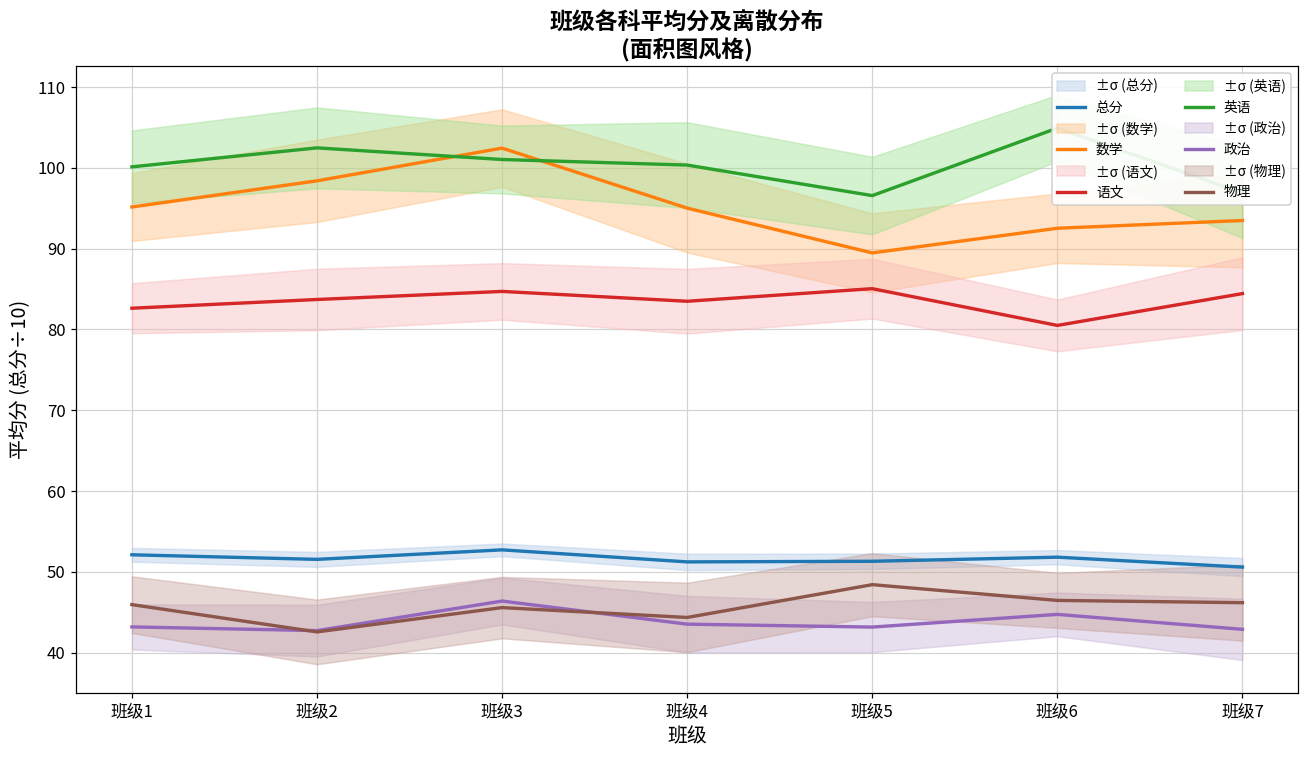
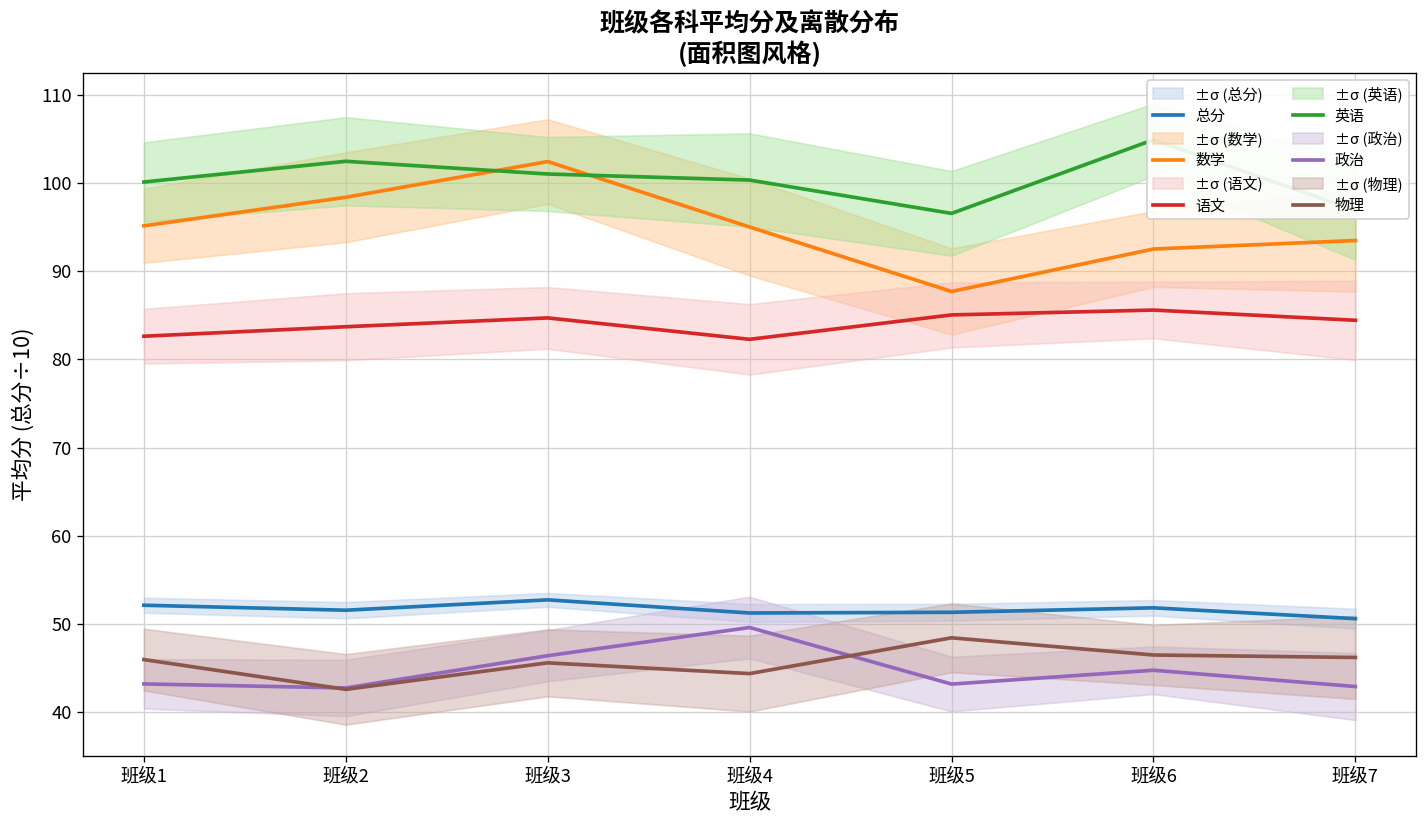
语文, 班级4: 83 -> 82
政治, 班级4: 44 -> 50
数学, 班级5: 89 -> 88
语文, 班级6: 81 -> 86
